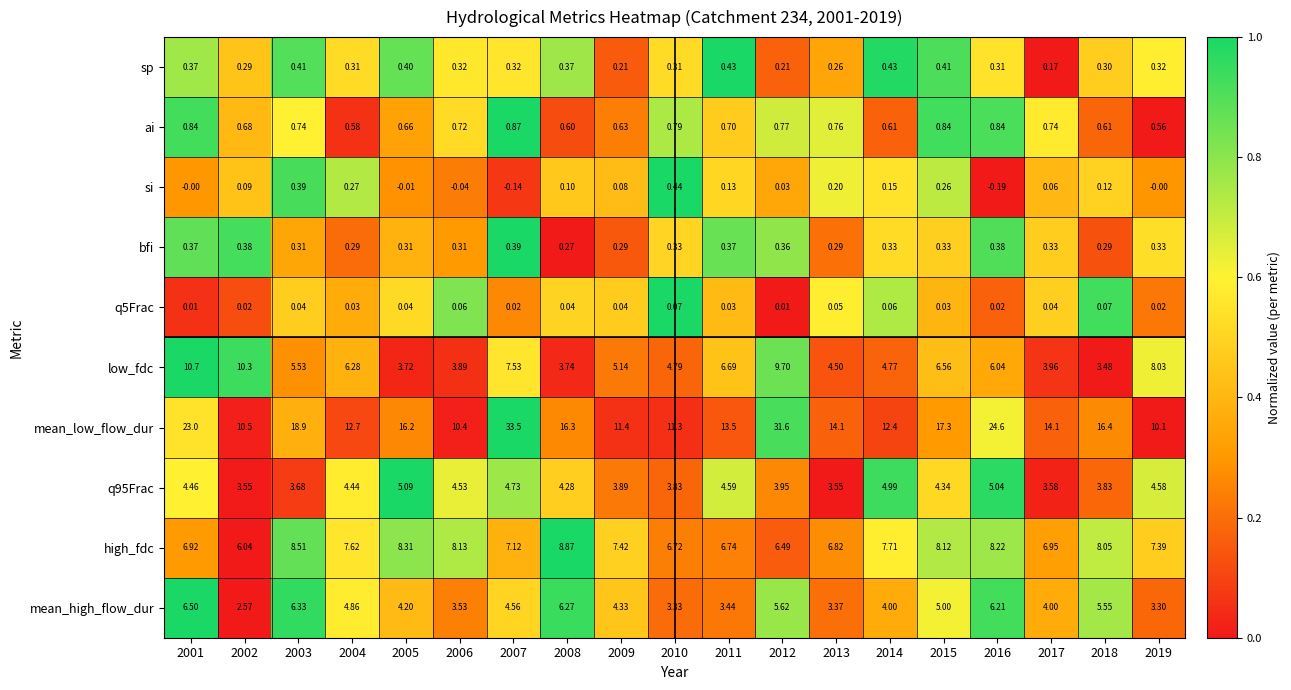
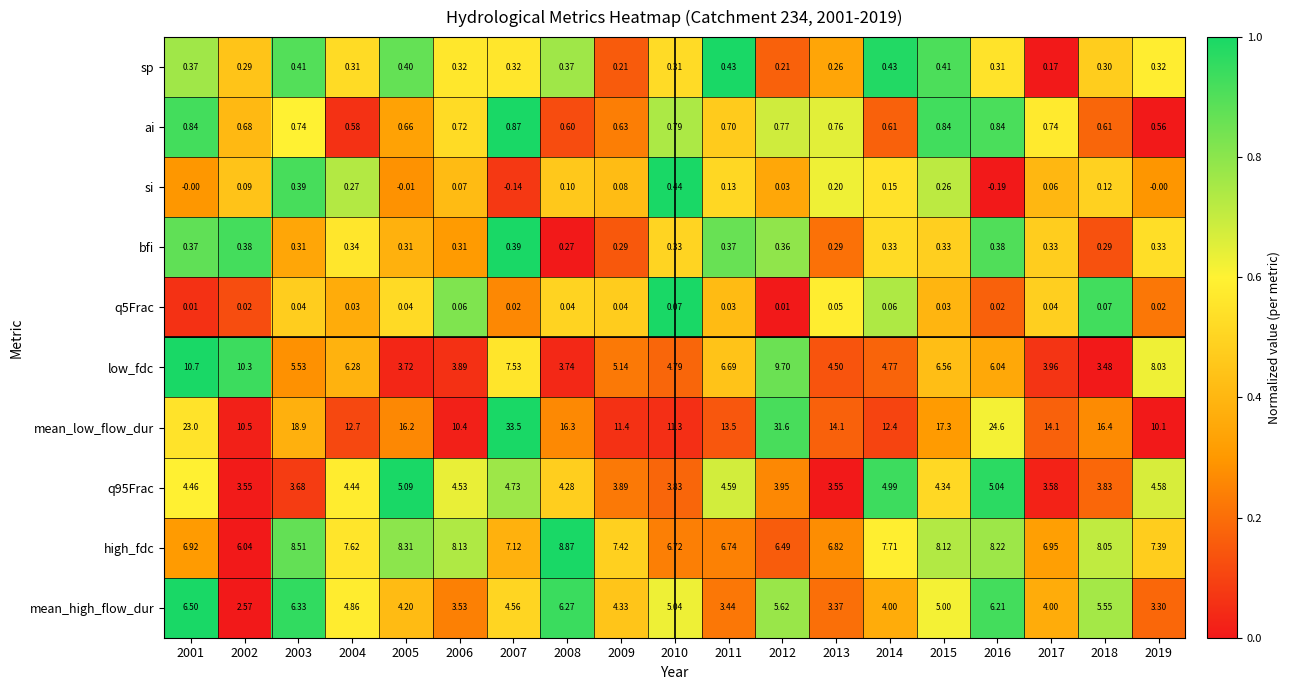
si, 2006: -0.04 -> 0.07
bfi, 2004: 0.29 -> 0.34
mean_high_flow_dur, 2010: 3.33 -> 5.04
